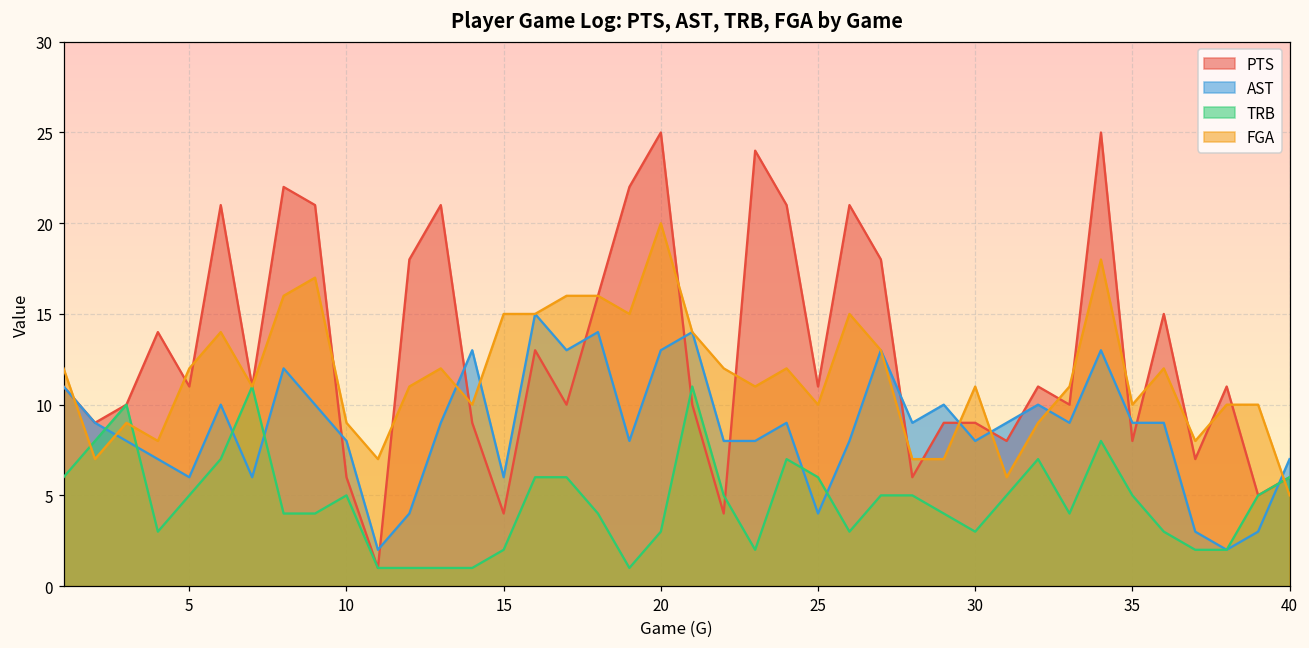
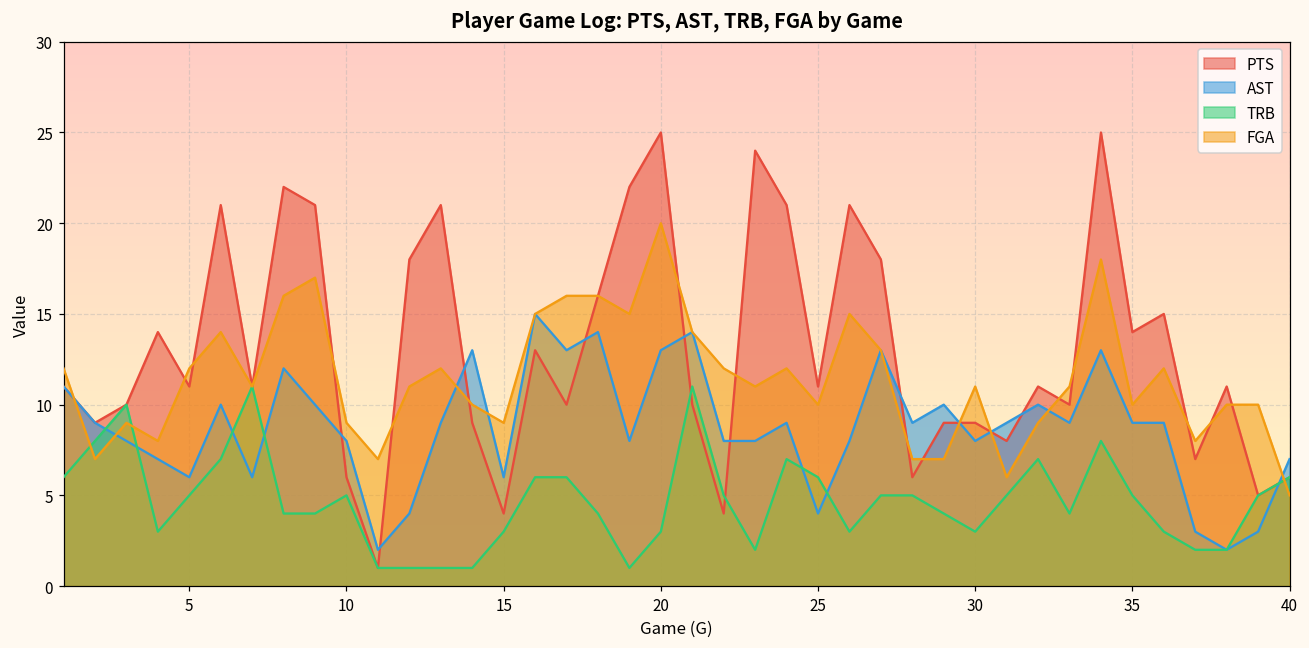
TRB, 15: 2 -> 3
FGA, 15: 15 -> 9
PTS, 35: 8 -> 14
